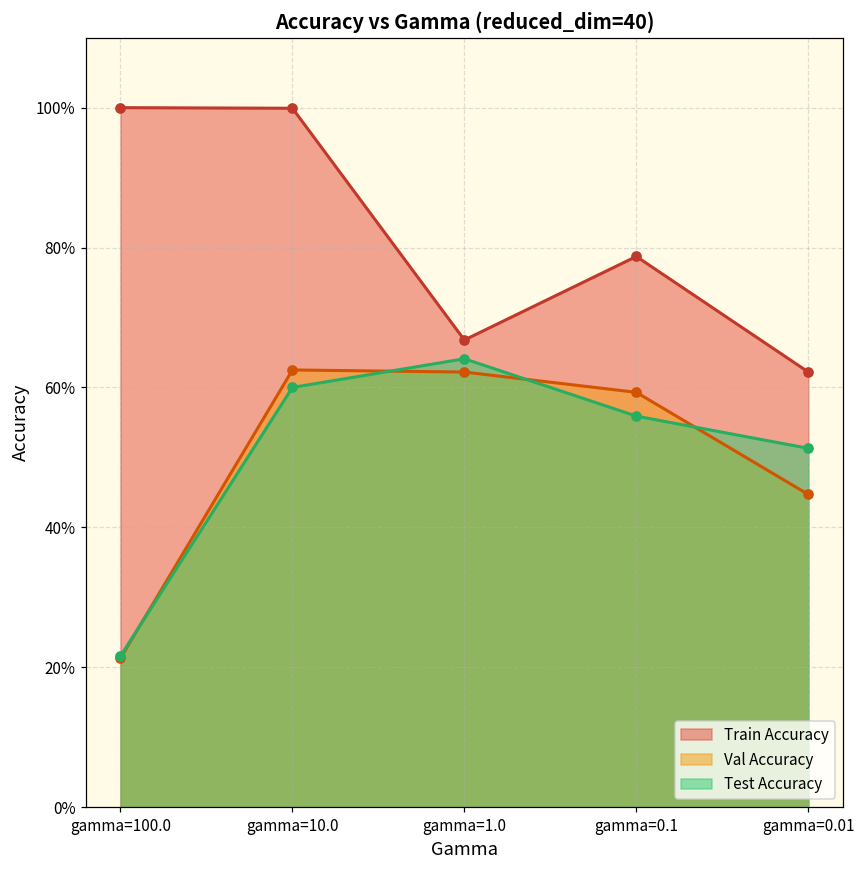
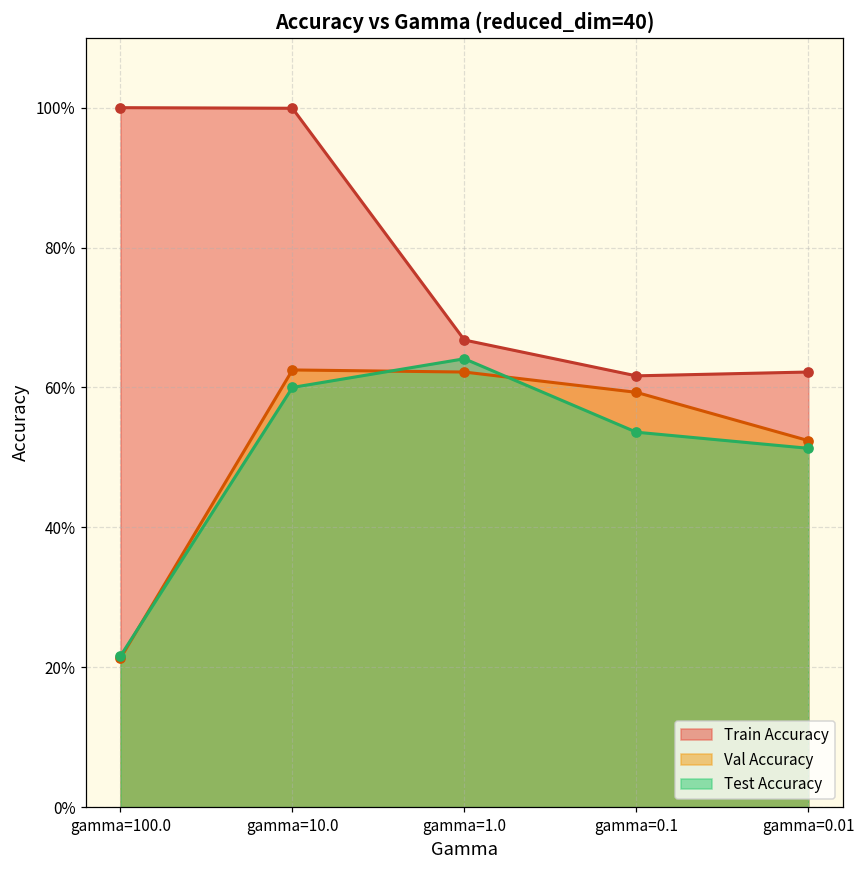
Train Accuracy, gamma=0.1: 79% -> 62%
Test Accuracy, gamma=0.1: 56% -> 54%
Val Accuracy, gamma=0.01: 45% -> 52%
